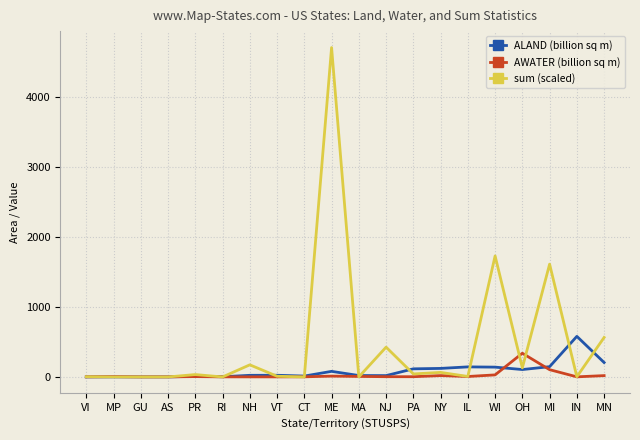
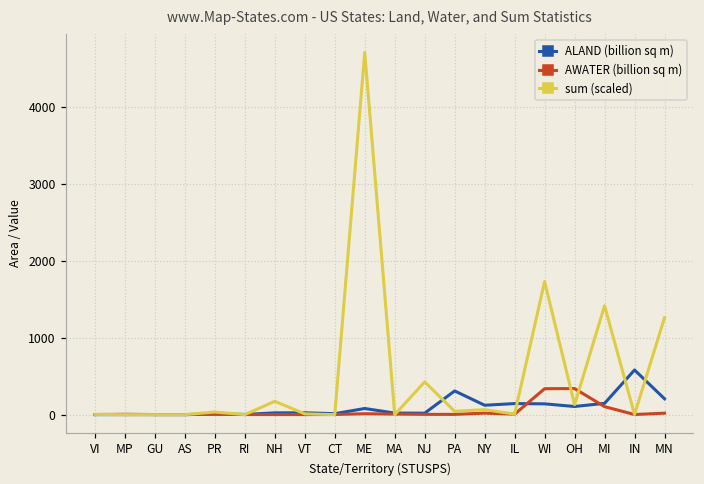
ALAND (billion sq m), PA: 100 -> 300
AWATER (billion sq m), WI: 0 -> 300
sum (scaled), MI: 1600 -> 1400
sum (scaled), MN: 600 -> 1300
